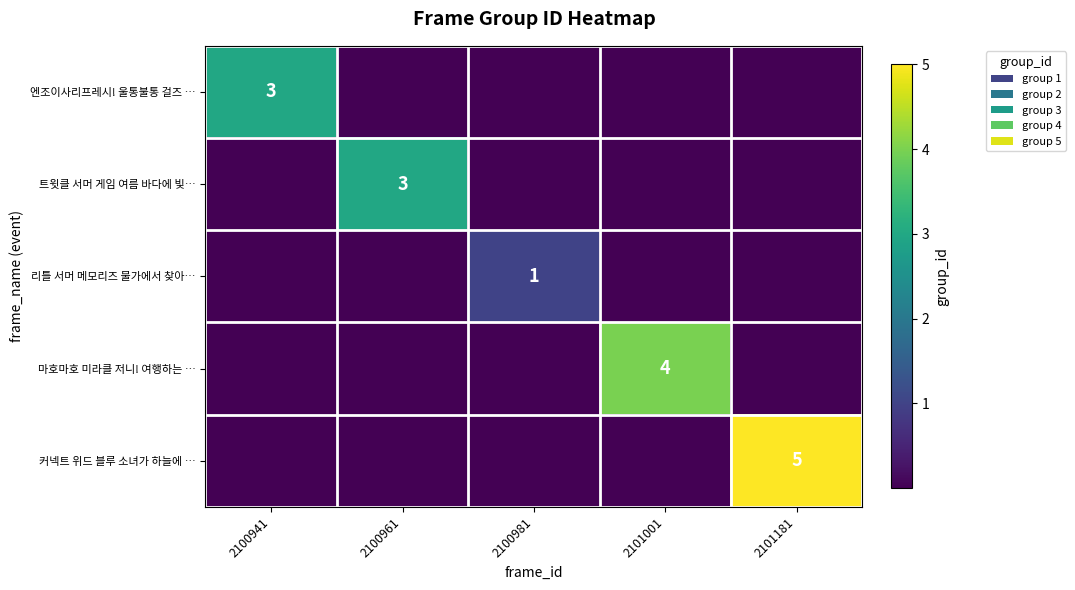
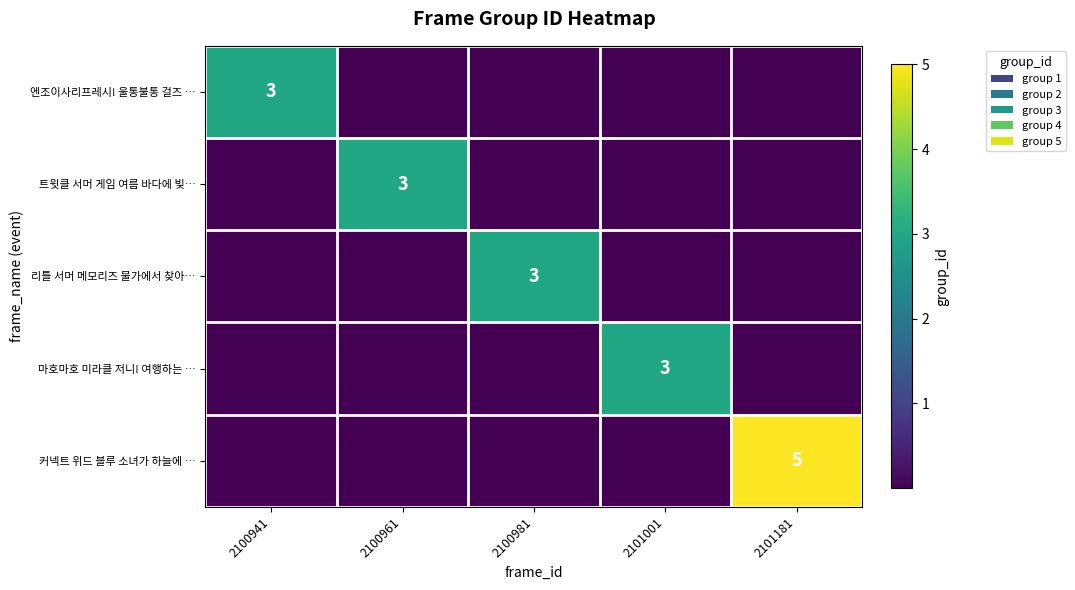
리틀 서머 메모리즈 물가에서 찾아…, 2100981: 1 -> 3
마호마호 미라클 저니! 여행하는 …, 2101001: 4 -> 3
